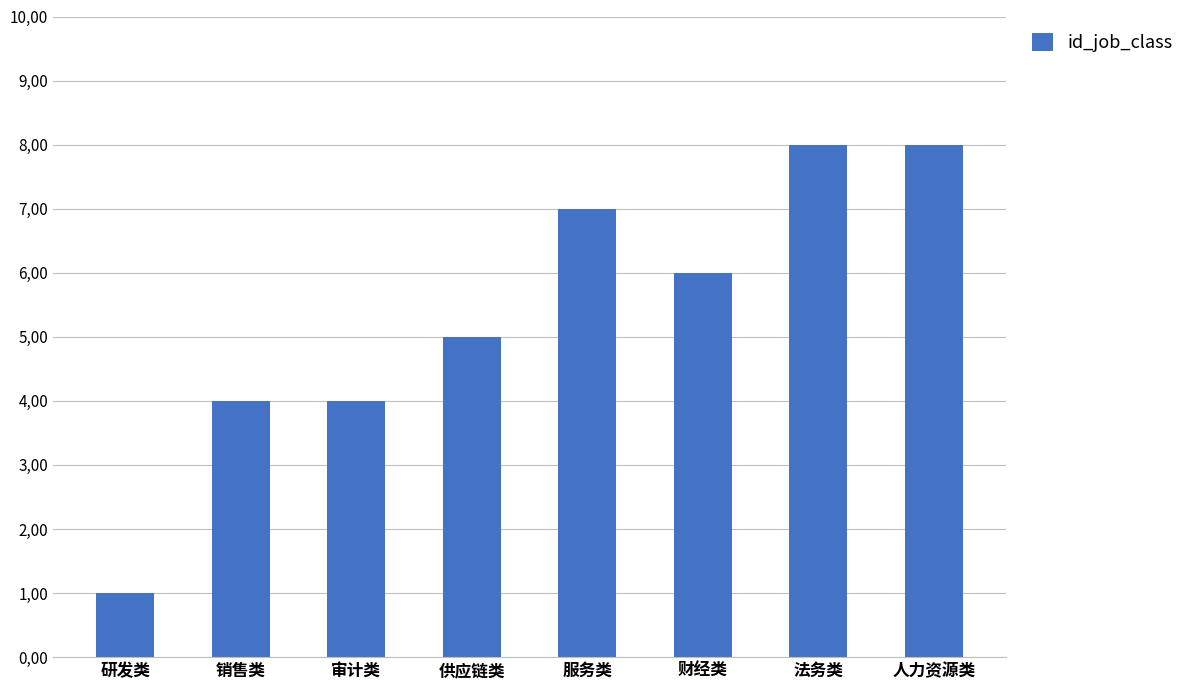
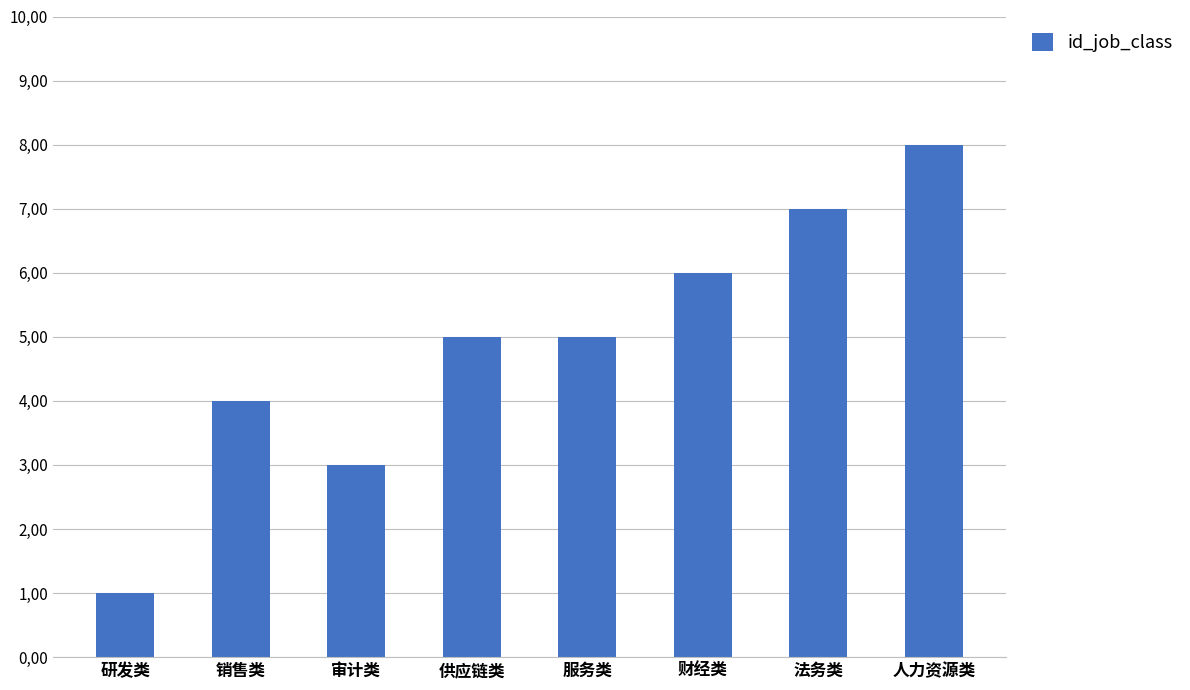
审计类: 400 -> 300
服务类: 700 -> 500
法务类: 800 -> 700
